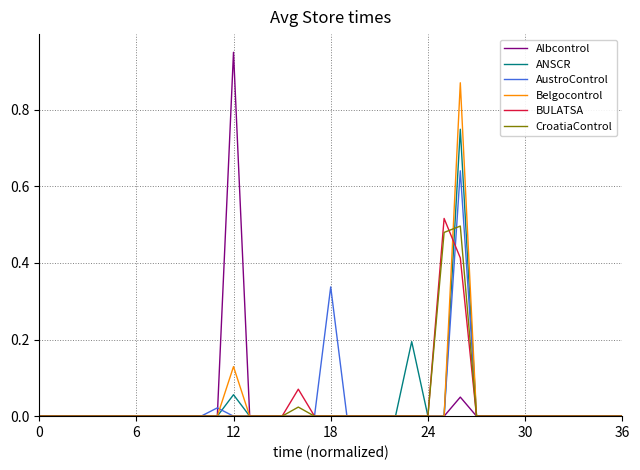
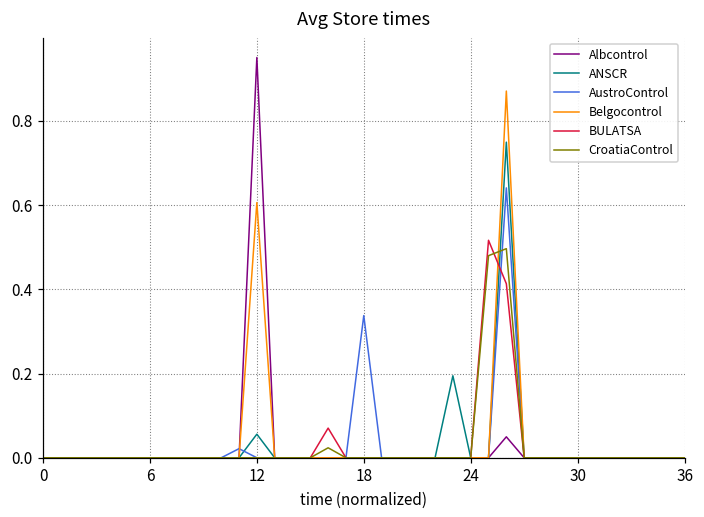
Belgocontrol, 12: 0.13 -> 0.61
